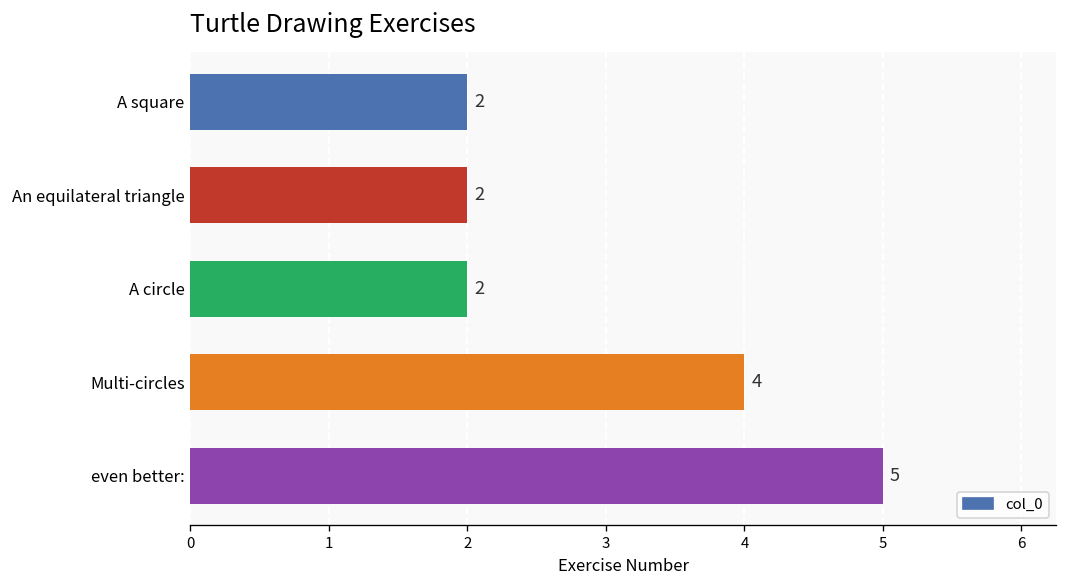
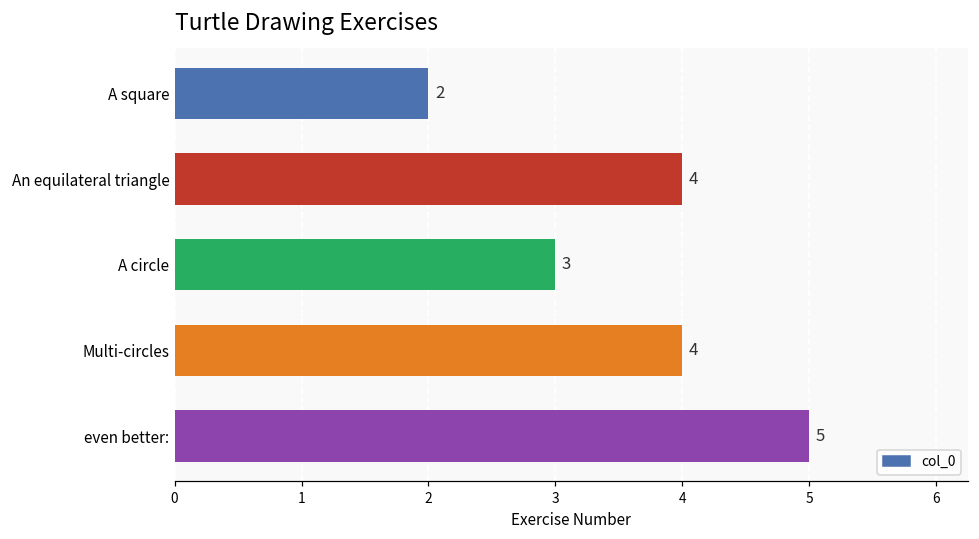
An equilateral triangle: 2 -> 4
A circle: 2 -> 3
